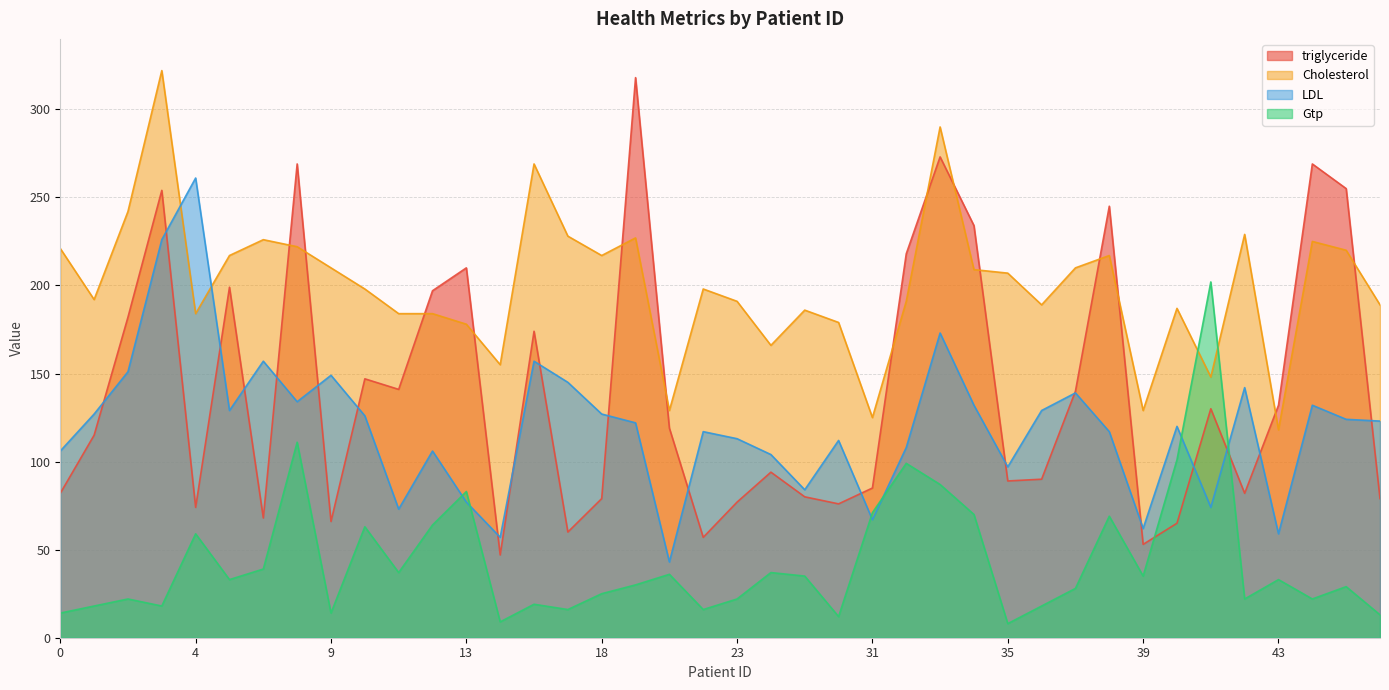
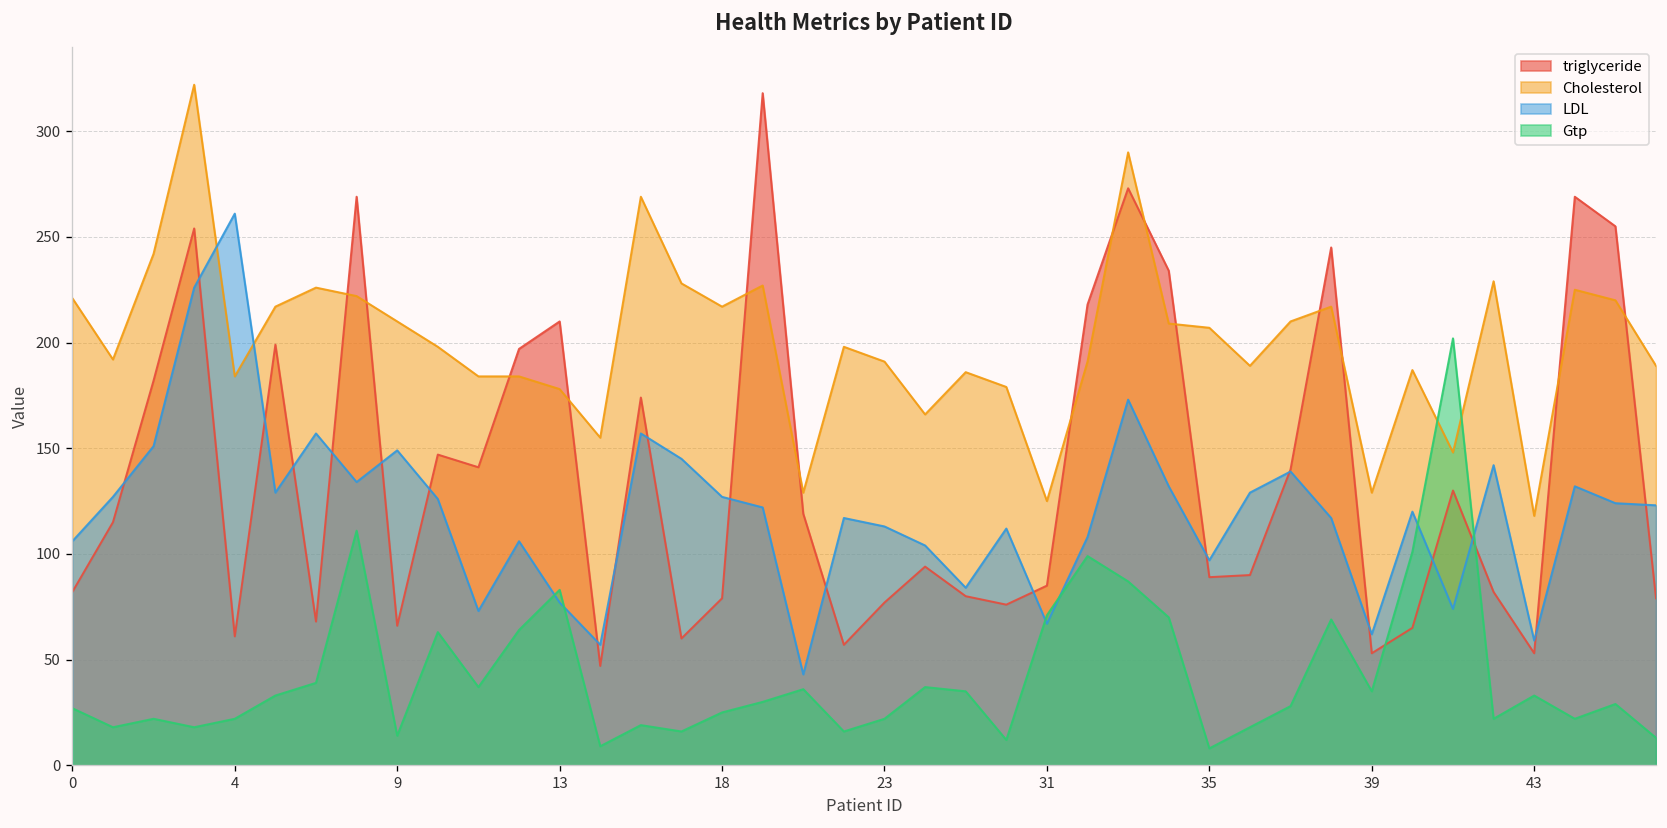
Gtp, 0: 14 -> 27
triglyceride, 4: 74 -> 61
Gtp, 4: 59 -> 22
triglyceride, 43: 132 -> 53
